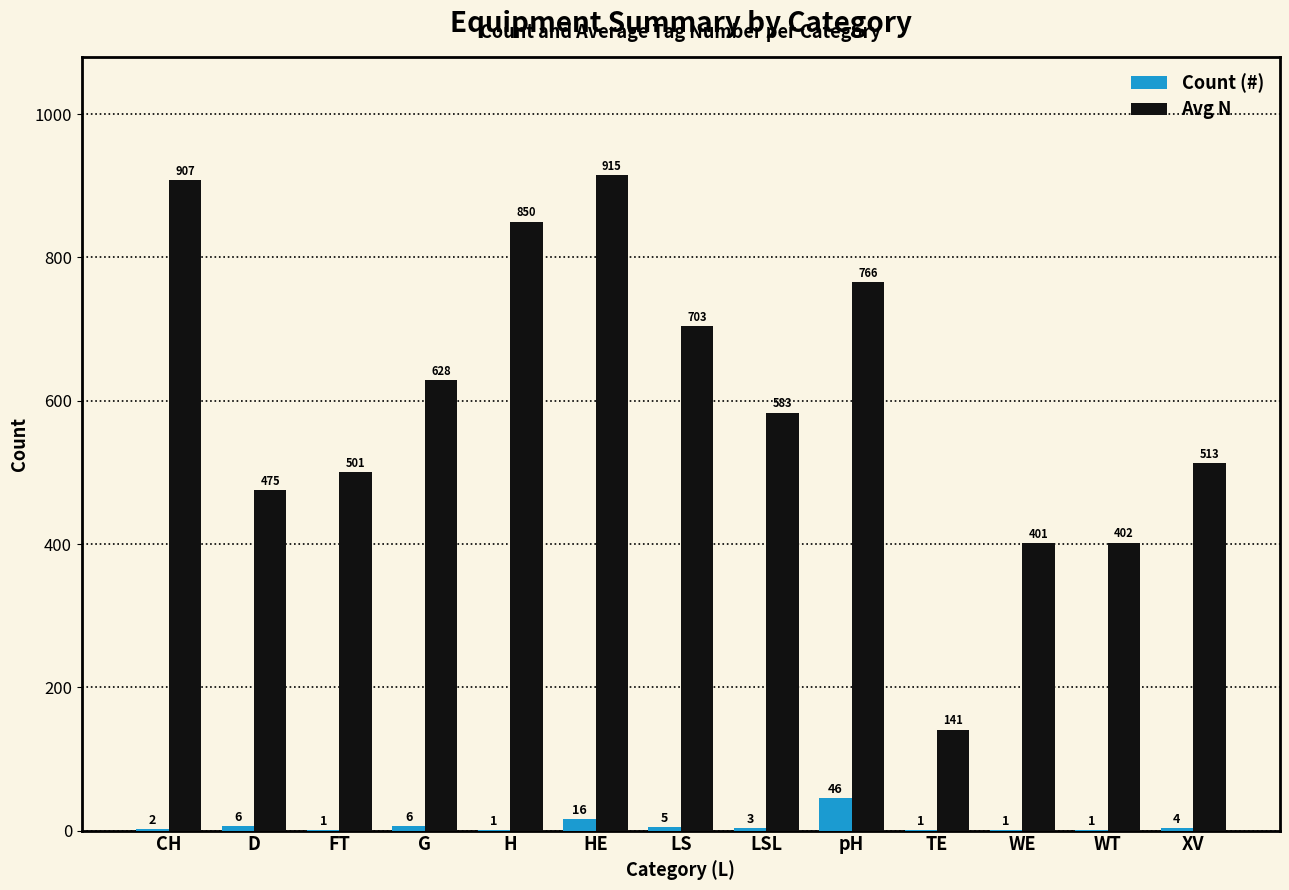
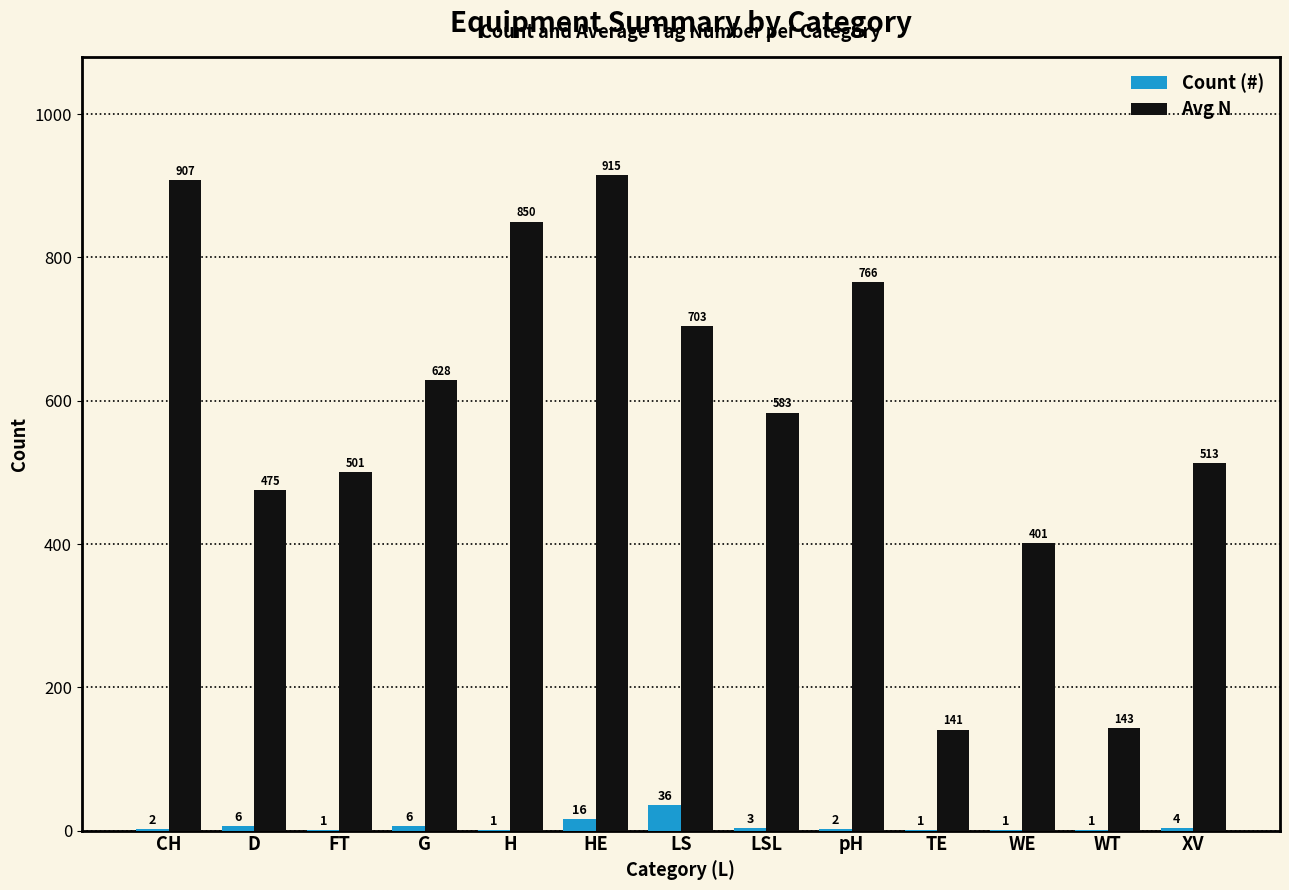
Count (#), LS: 5 -> 36
Count (#), pH: 46 -> 2
Avg N, WT: 402 -> 143
